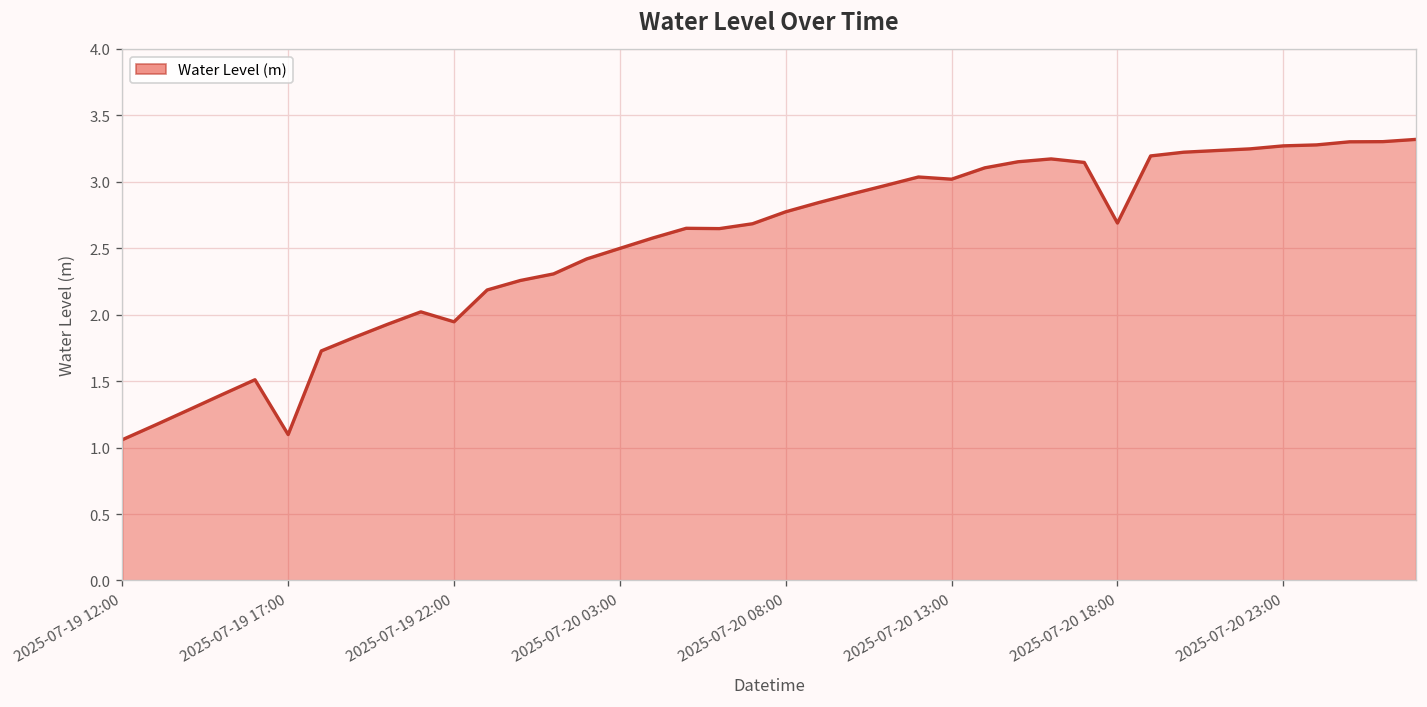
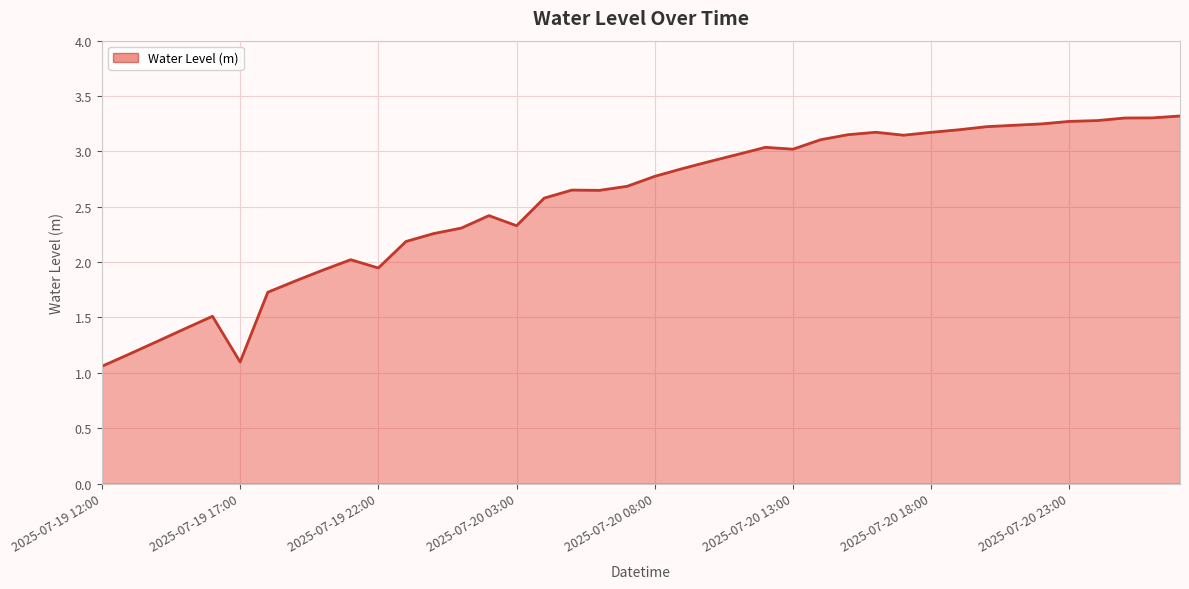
2025-07-20 03:00: 2.50 -> 2.33
2025-07-20 18:00: 2.69 -> 3.17
